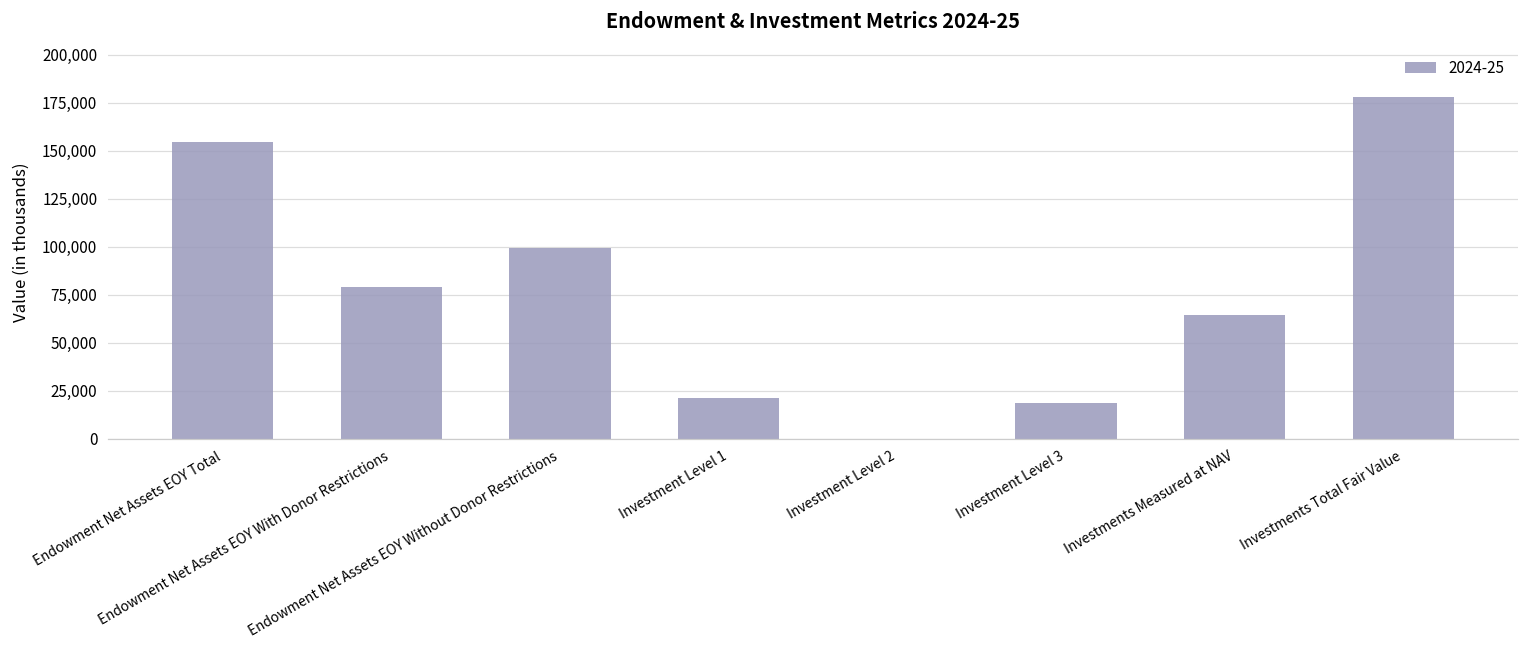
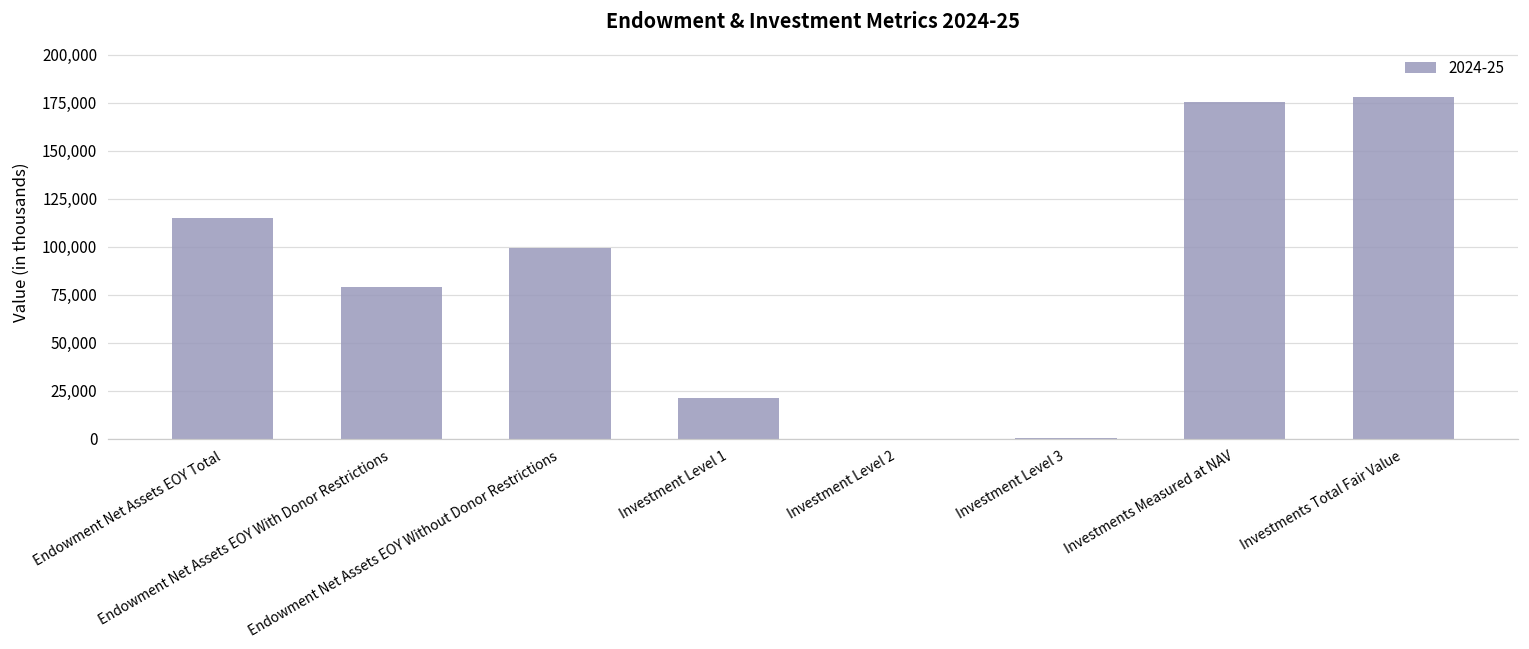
Endowment Net Assets EOY Total: 155,000 -> 115,000
Investment Level 3: 18,000 -> 0
Investments Measured at NAV: 65,000 -> 175,000
